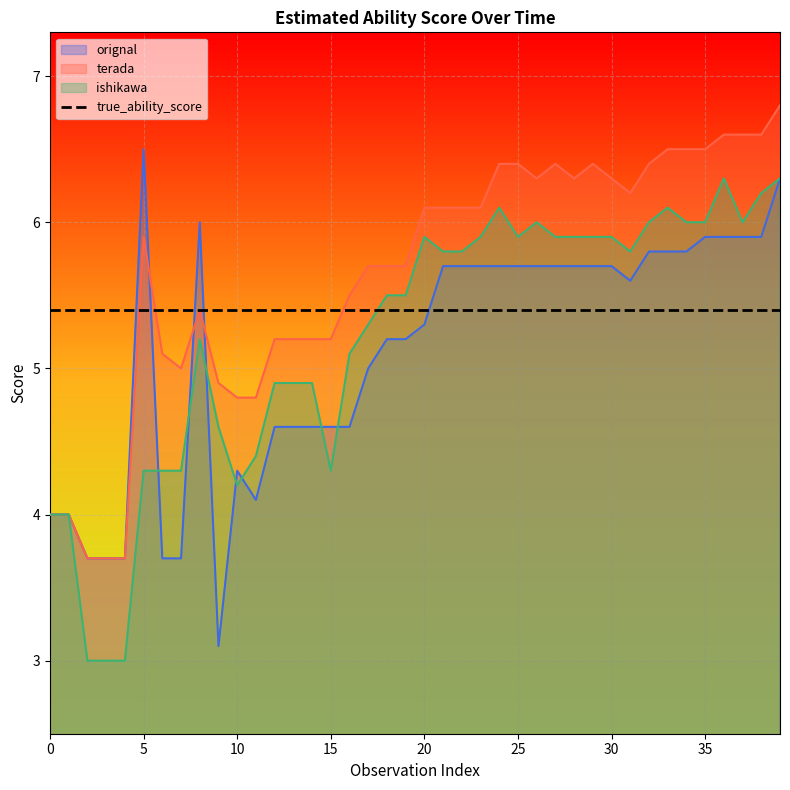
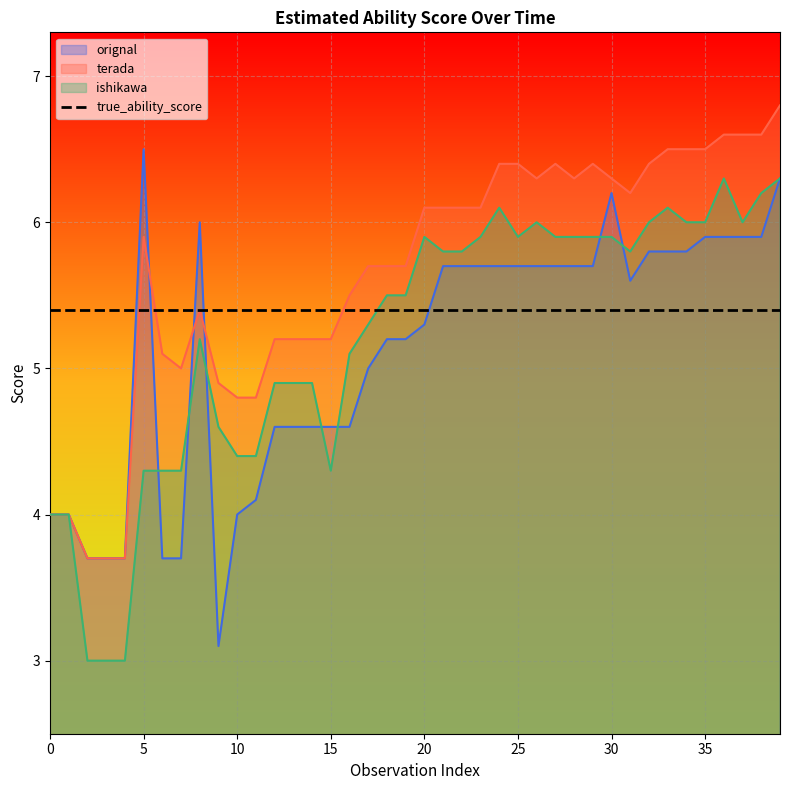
orignal, 10: 4.3 -> 4.0
ishikawa, 10: 4.2 -> 4.4
orignal, 30: 5.7 -> 6.2
